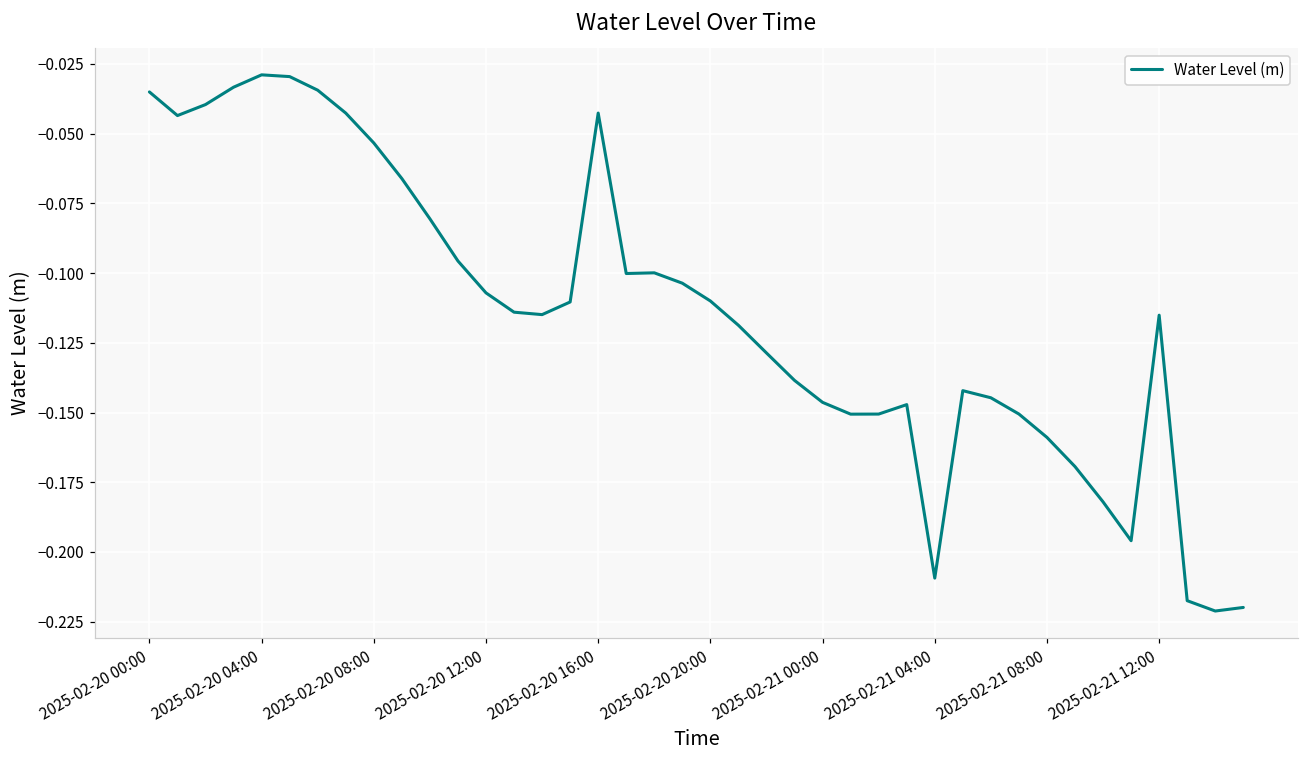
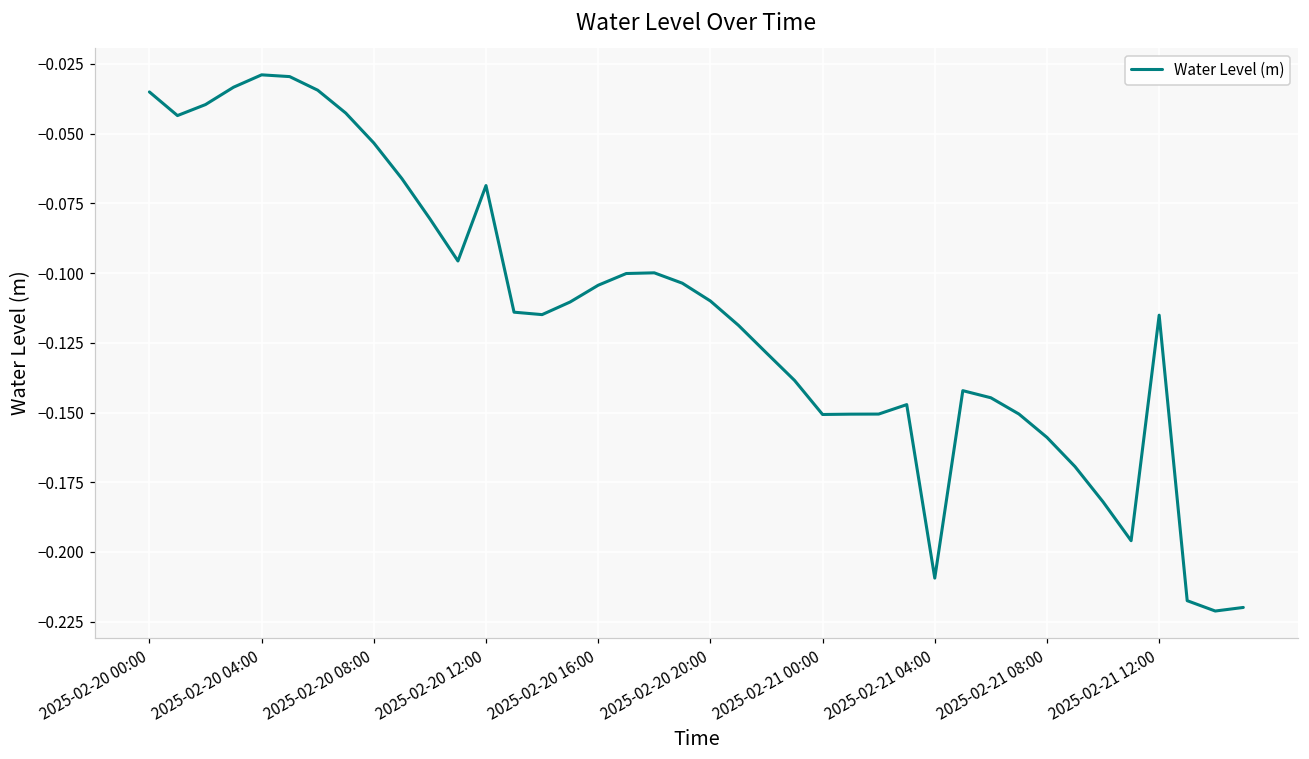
2025-02-20 12:00: -0.107 -> -0.069
2025-02-20 16:00: -0.043 -> -0.104
2025-02-21 00:00: -0.146 -> -0.151
